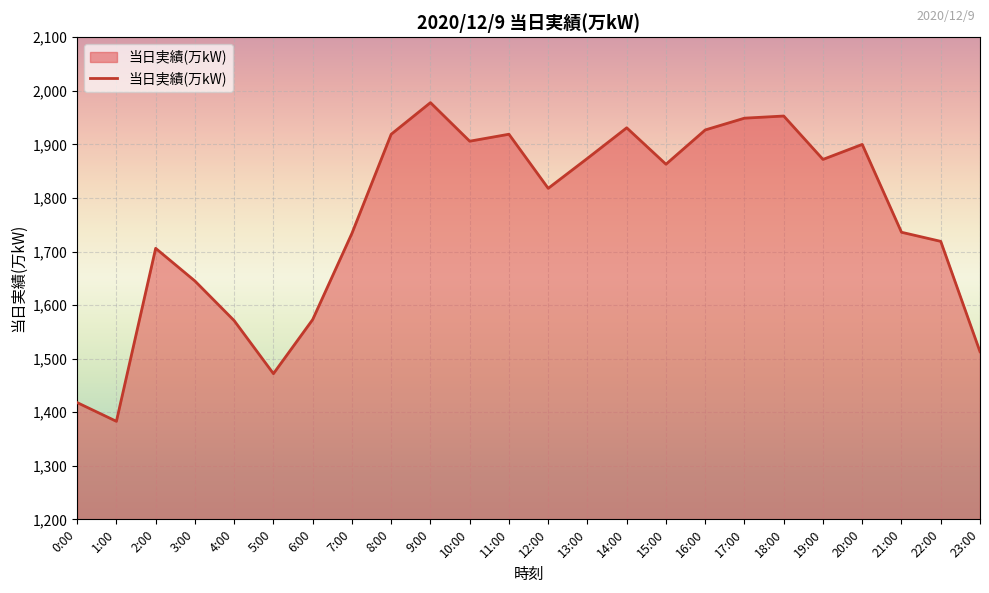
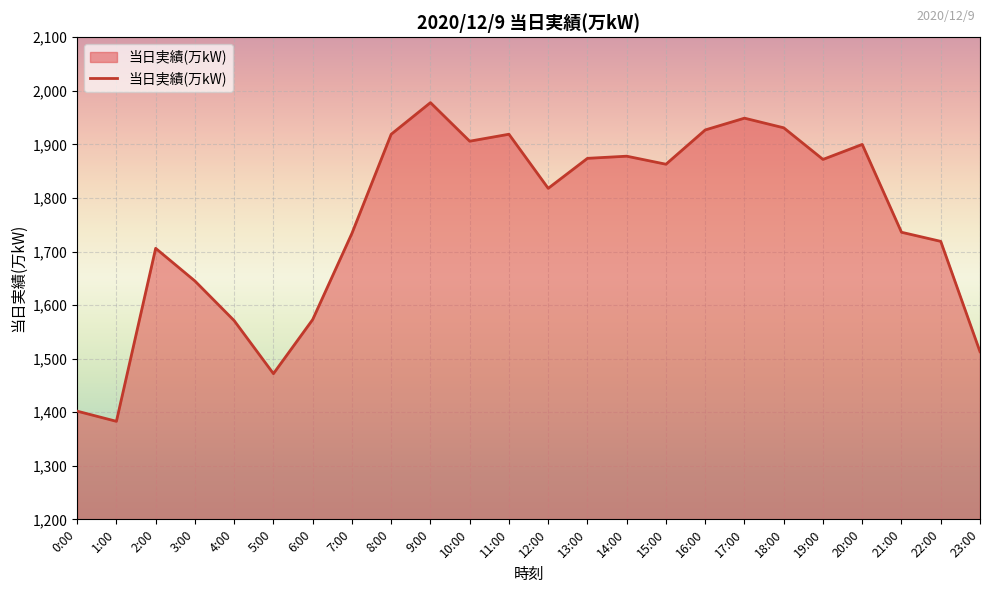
0:00: 1,420 -> 1,400
14:00: 1,930 -> 1,880
18:00: 1,950 -> 1,930
